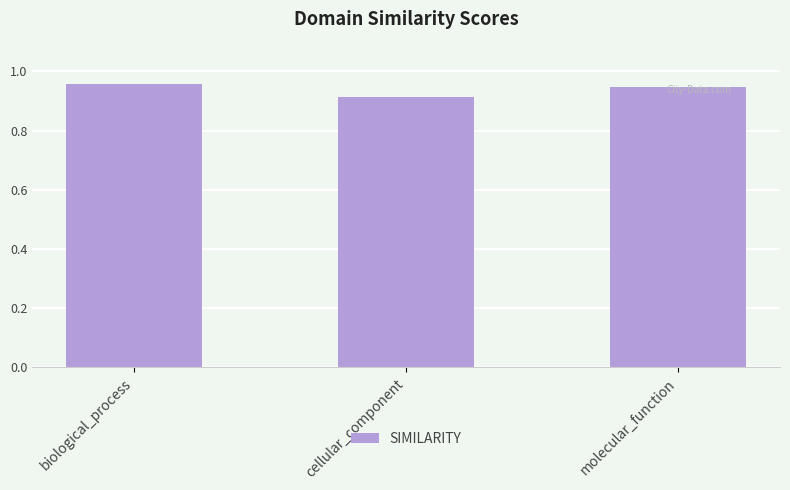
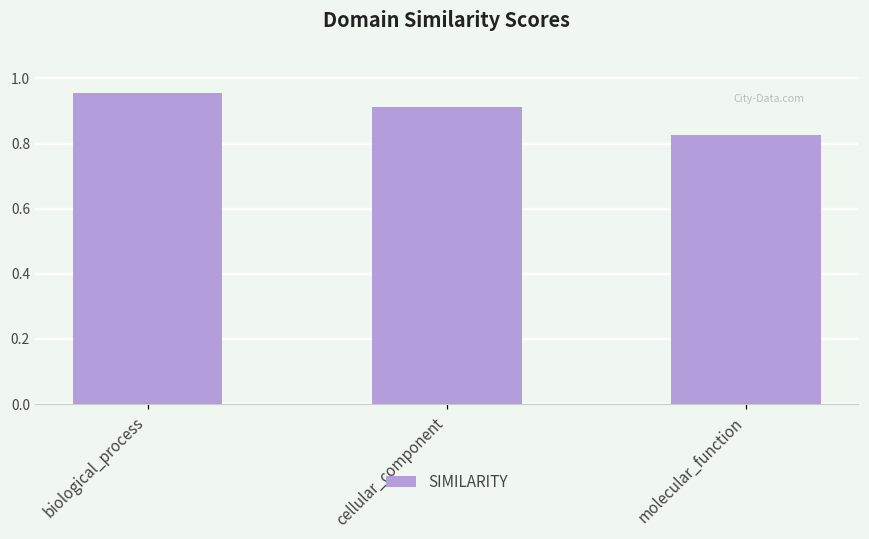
molecular_function: 0.95 -> 0.83
